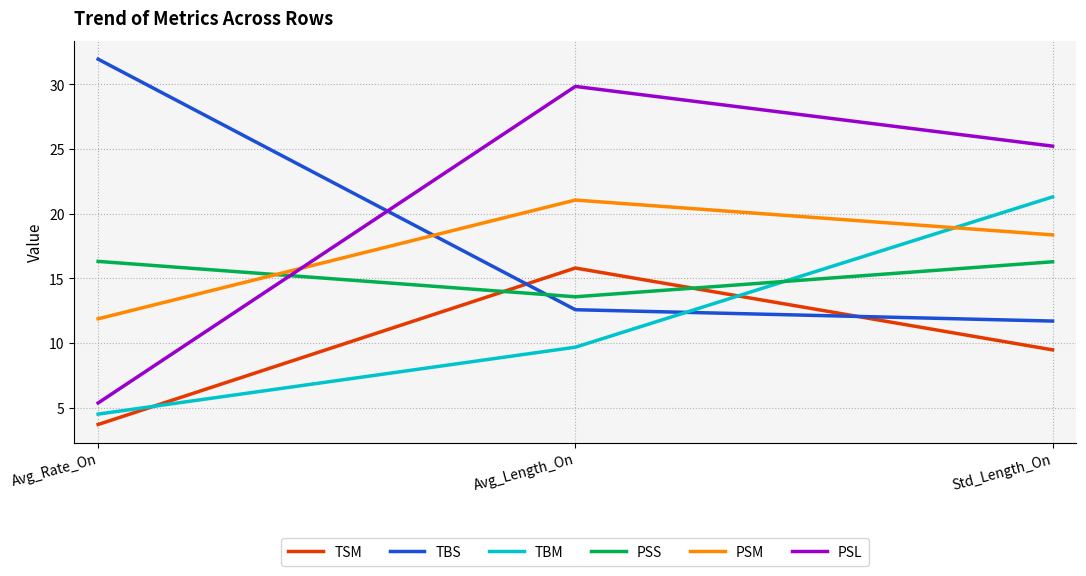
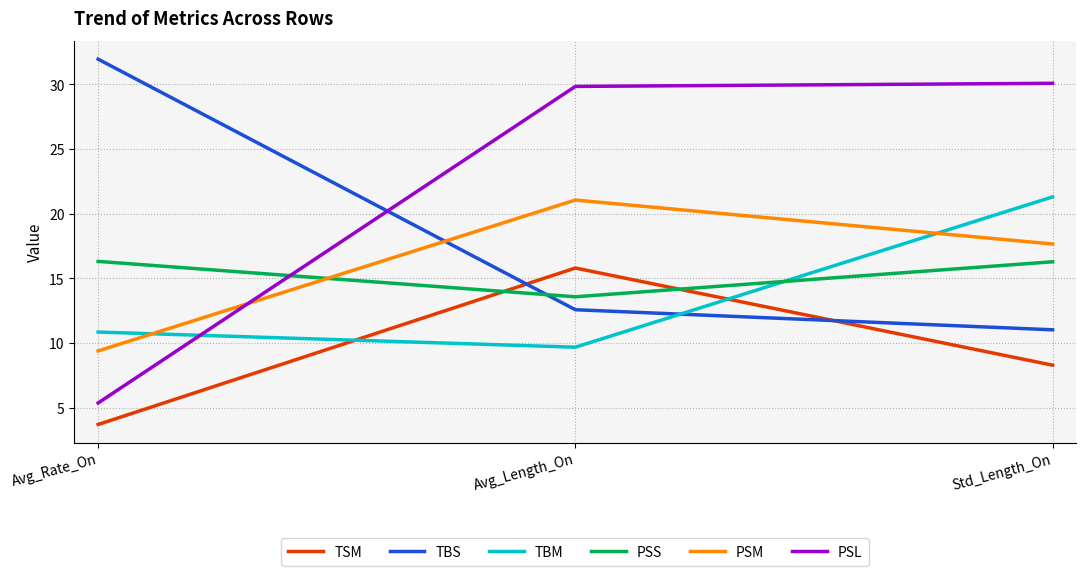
TBM, Avg_Rate_On: 4.5 -> 10.9
PSM, Avg_Rate_On: 11.9 -> 9.4
TSM, Std_Length_On: 9.5 -> 8.3
TBS, Std_Length_On: 11.7 -> 11.0
PSM, Std_Length_On: 18.4 -> 17.7
PSL, Std_Length_On: 25.2 -> 30.1
